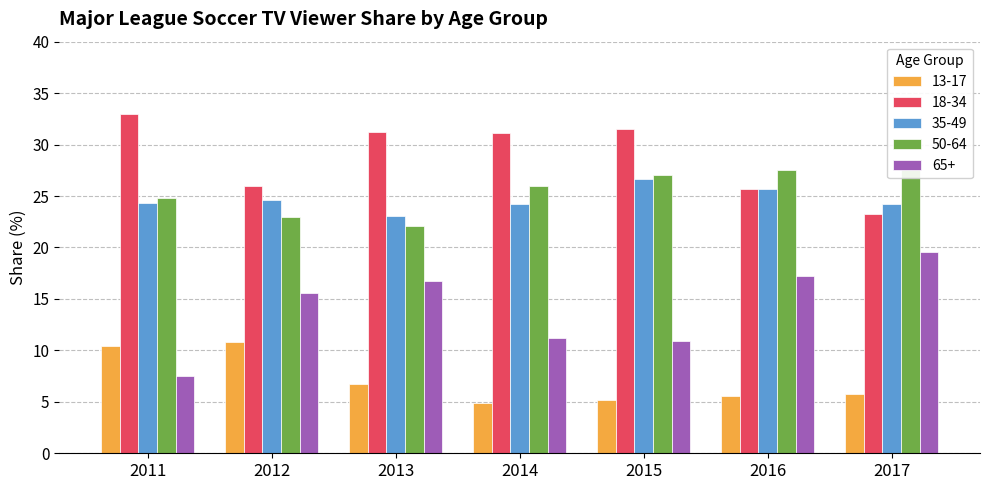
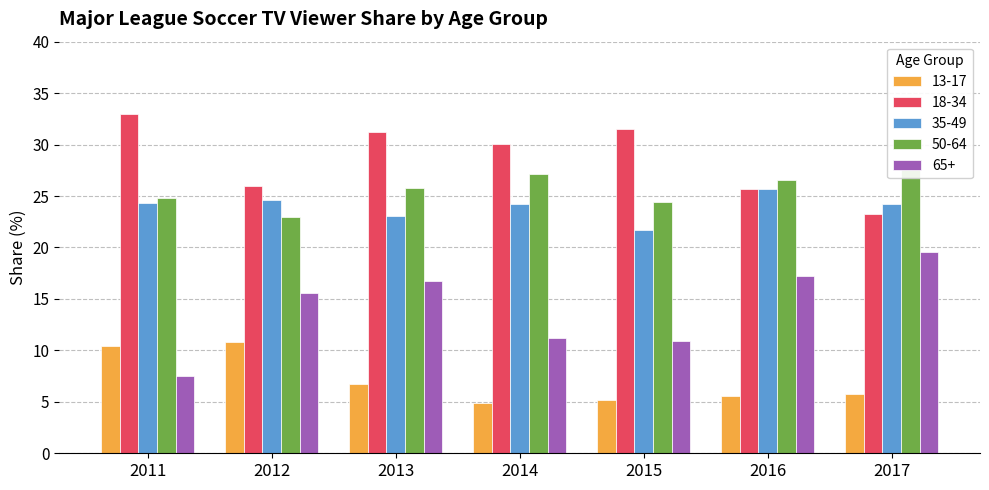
50-64, 2013: 22.1 -> 25.8
18-34, 2014: 31.1 -> 30.1
50-64, 2014: 26.0 -> 27.1
35-49, 2015: 26.7 -> 21.7
50-64, 2015: 27.0 -> 24.4
50-64, 2016: 27.5 -> 26.6
